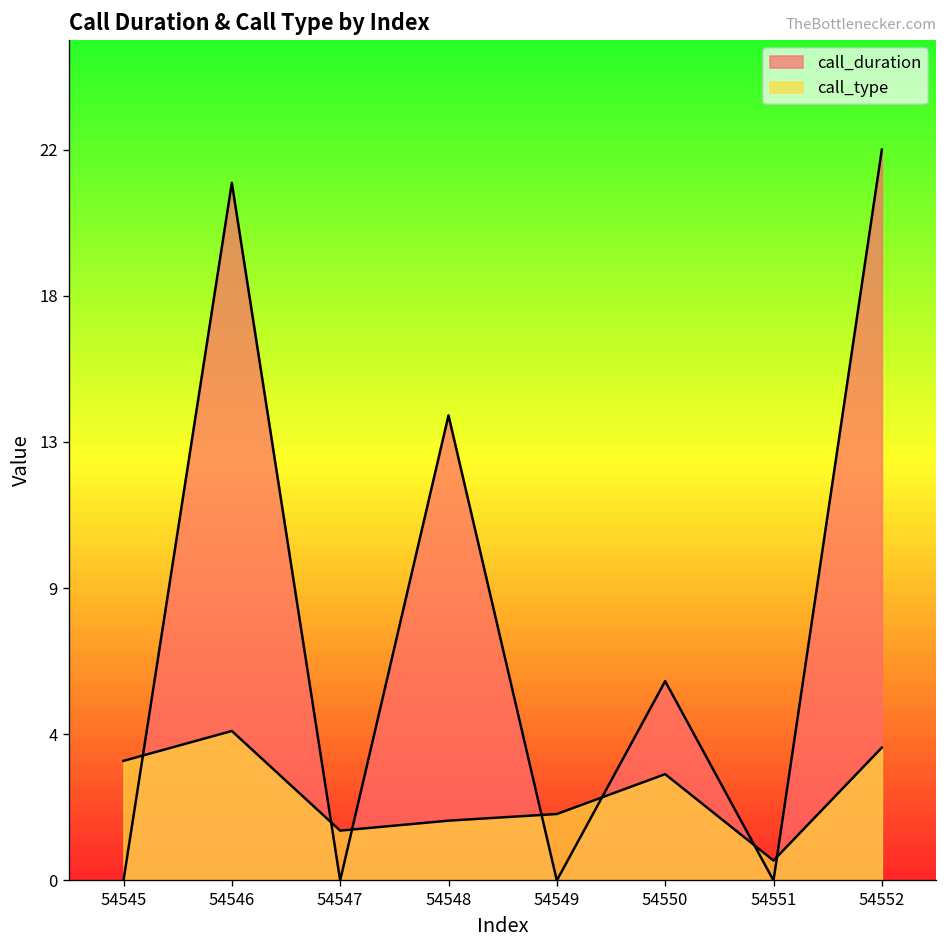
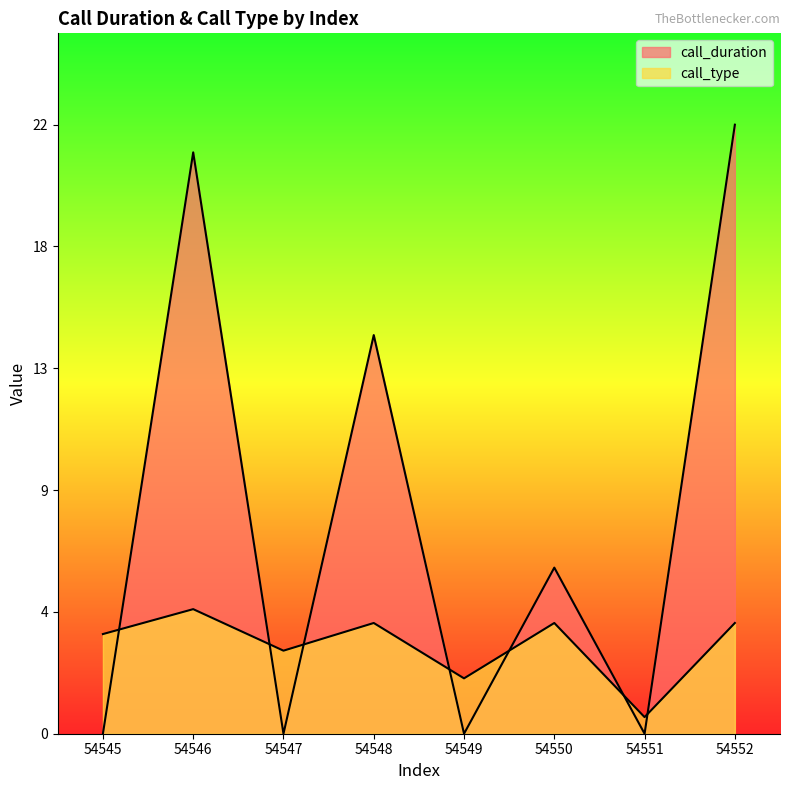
call_type, 54547: 1.5 -> 3.0
call_duration, 54548: 14.0 -> 14.4
call_type, 54548: 1.8 -> 4.0
call_type, 54550: 3.2 -> 4.0
